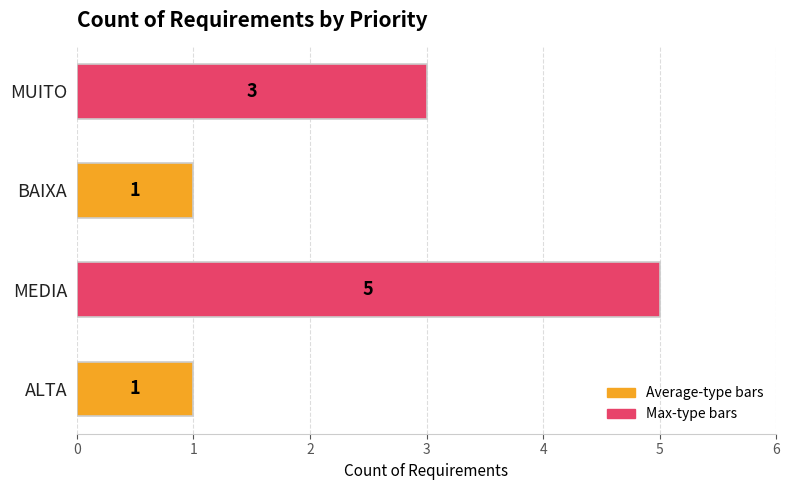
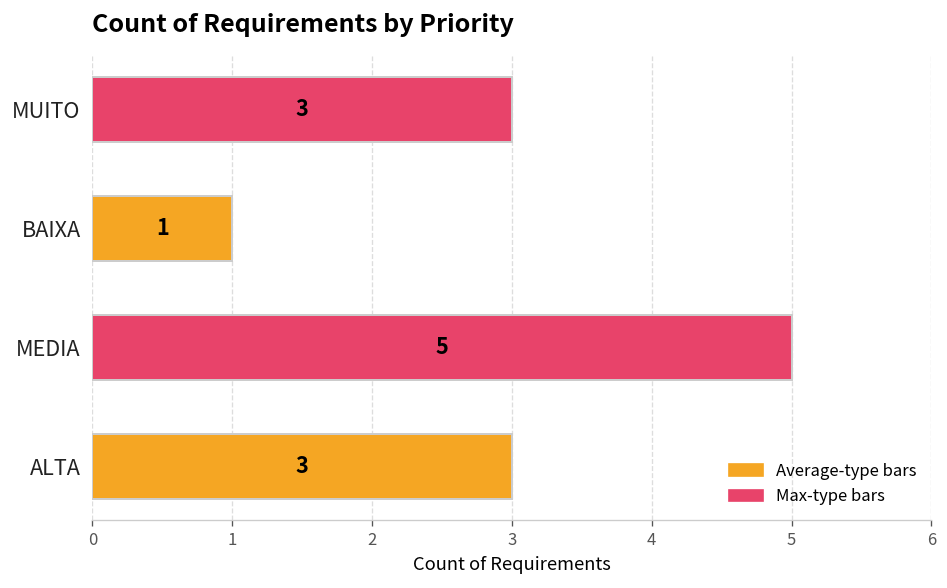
ALTA: 1 -> 3
